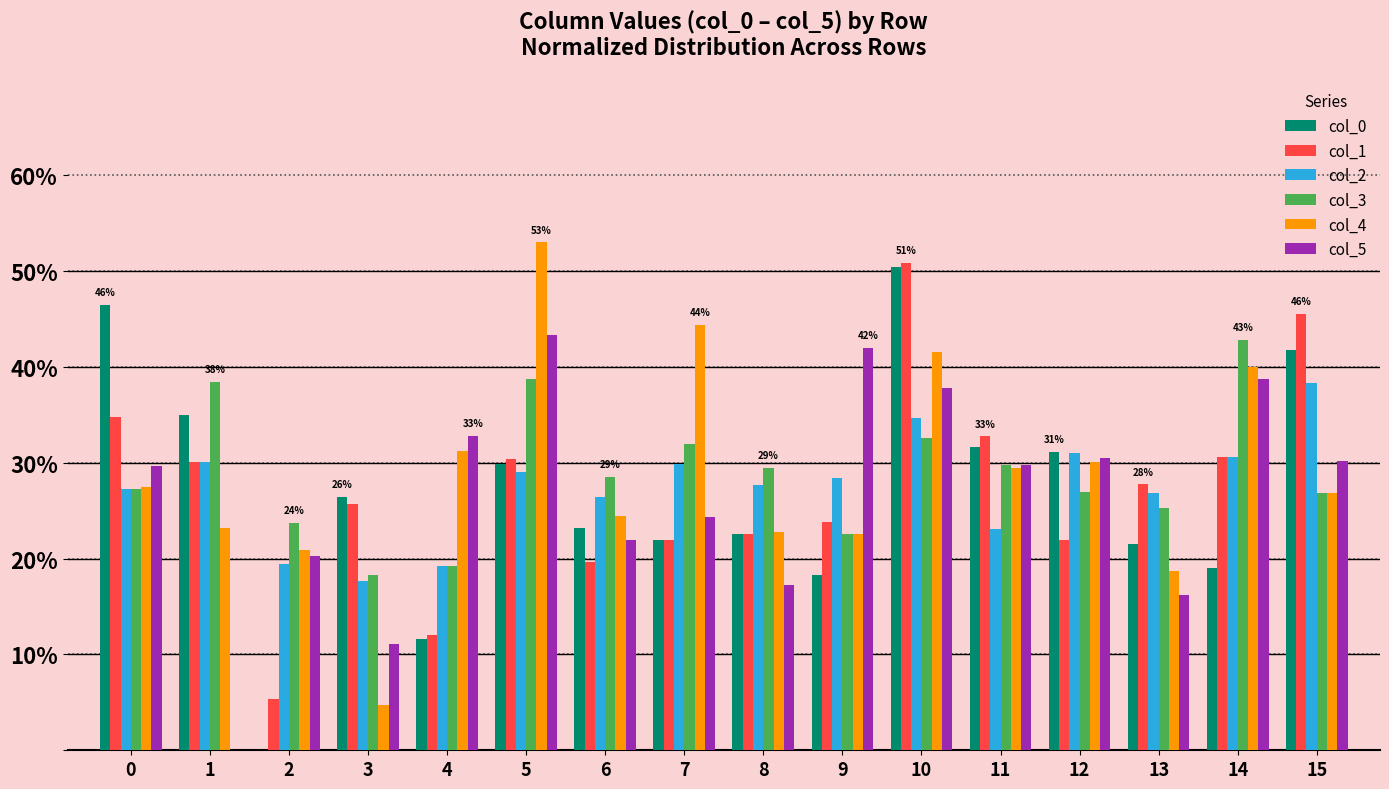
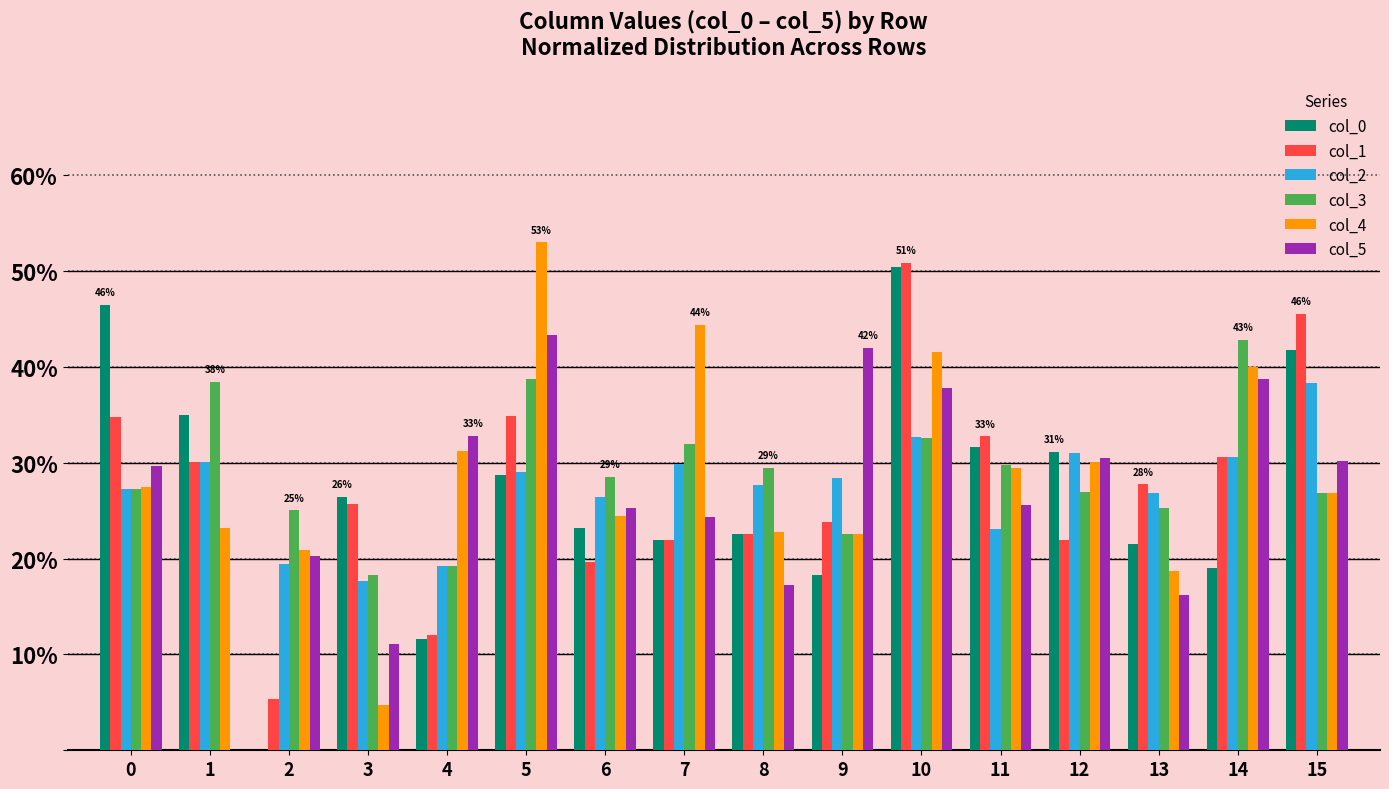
col_3, 2: 24% -> 25%
col_0, 5: 30% -> 29%
col_1, 5: 30% -> 35%
col_5, 6: 22% -> 25%
col_2, 10: 35% -> 33%
col_5, 11: 30% -> 26%
